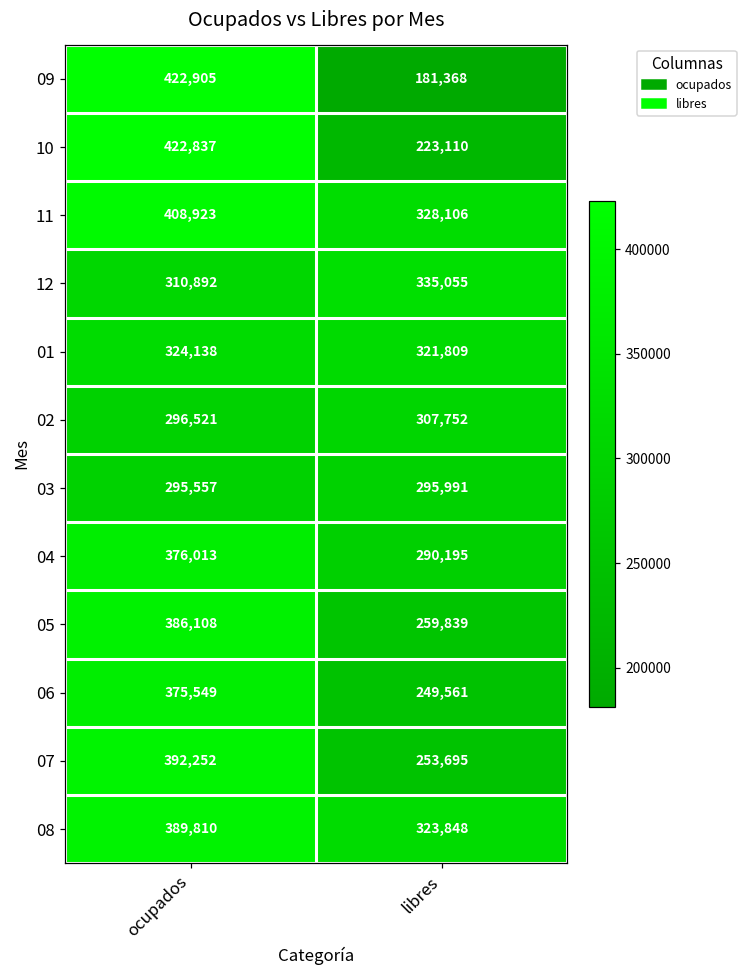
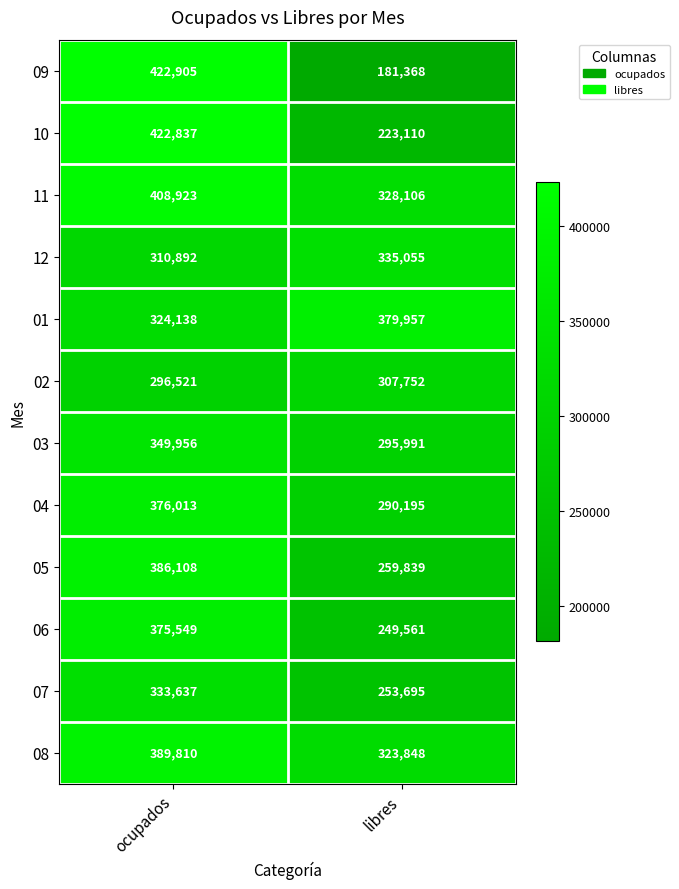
01, libres: 321,809 -> 379,957
03, ocupados: 295,557 -> 349,956
07, ocupados: 392,252 -> 333,637
